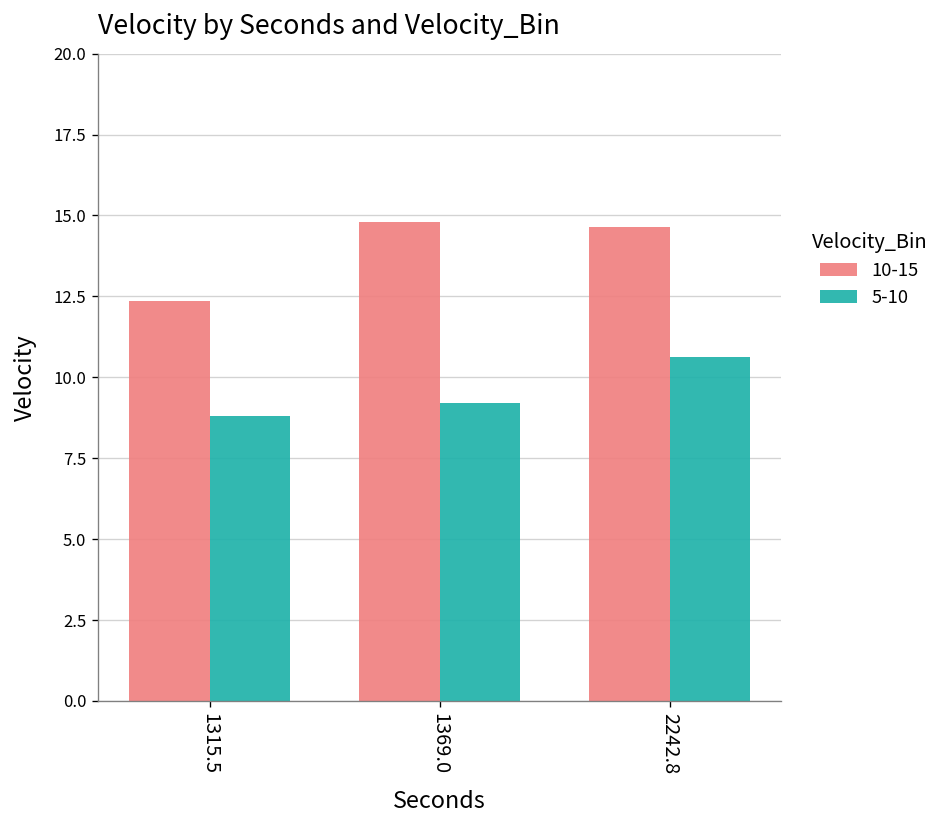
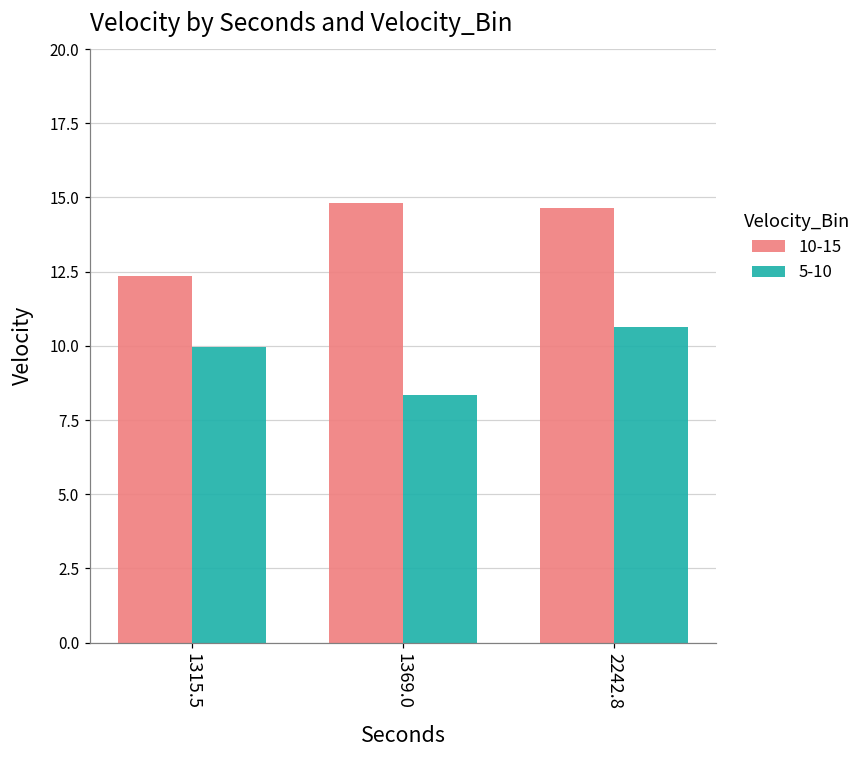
5-10, 1315.5: 8.8 -> 10.0
5-10, 1369.0: 9.2 -> 8.4
